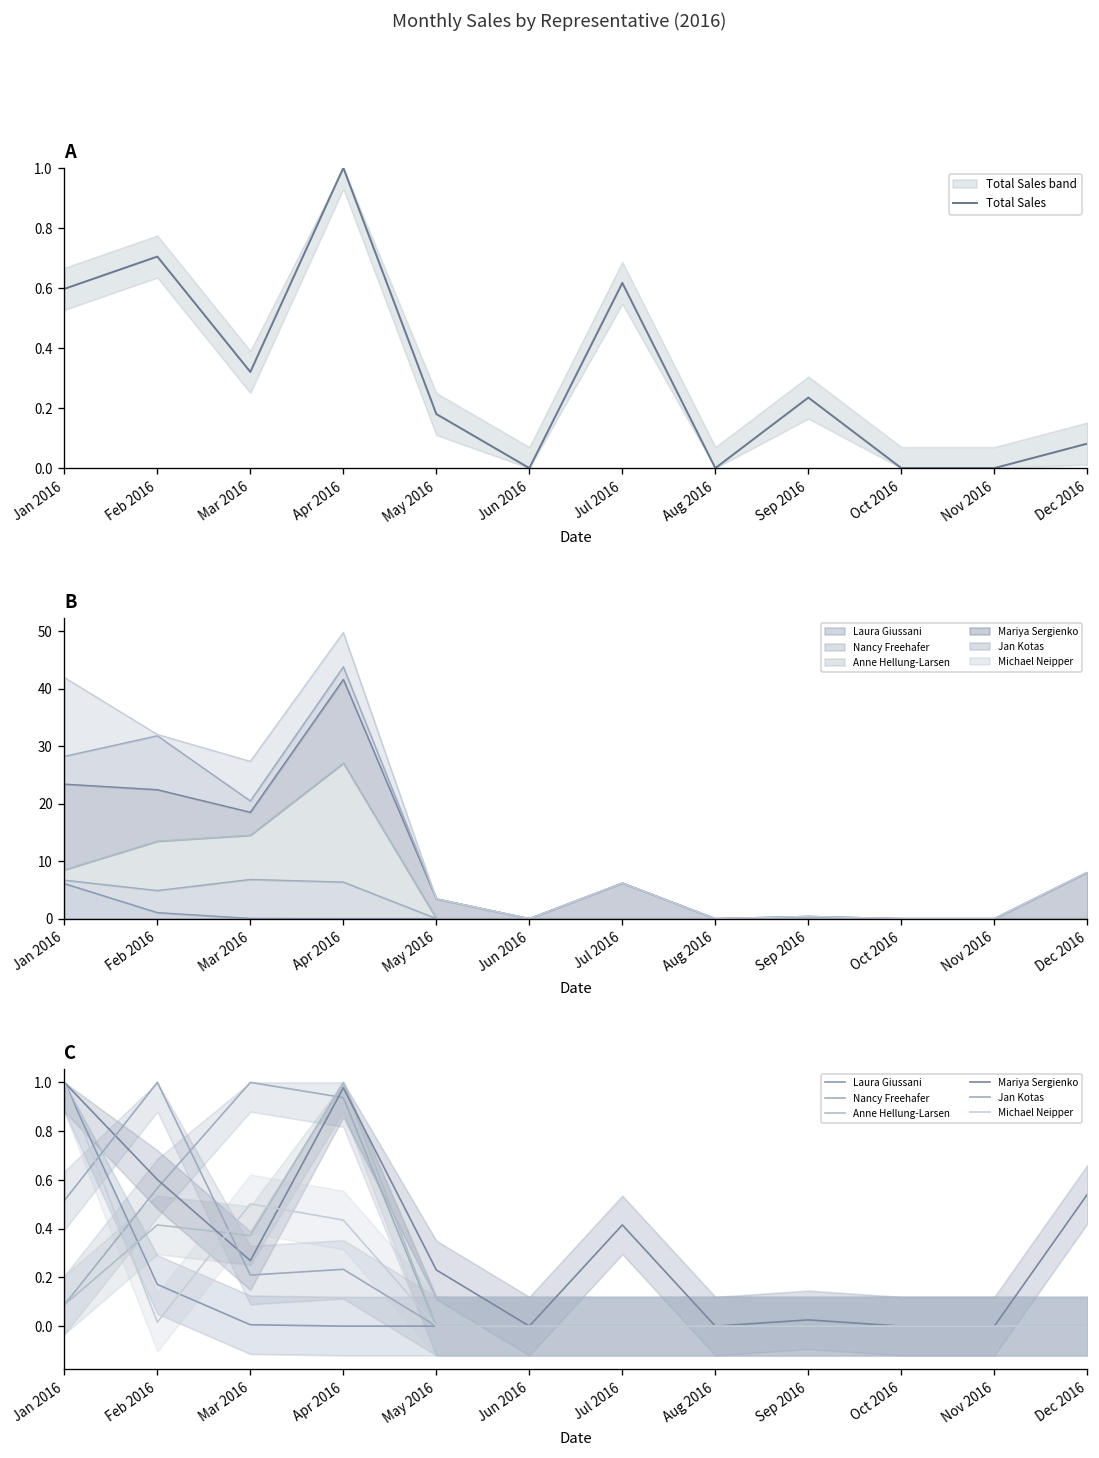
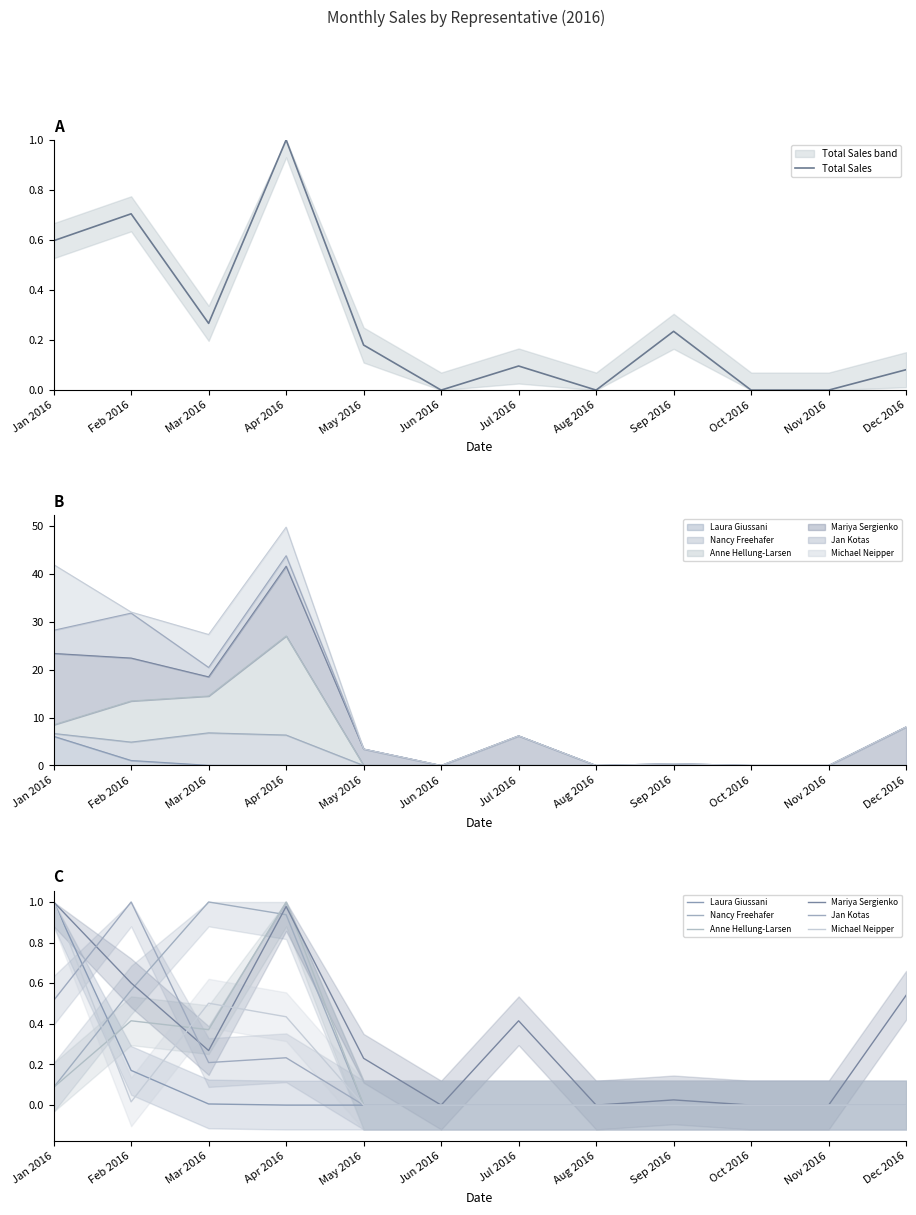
A, Total Sales, Mar 2016: 0.32 -> 0.27
A, Total Sales, Jul 2016: 0.62 -> 0.10
